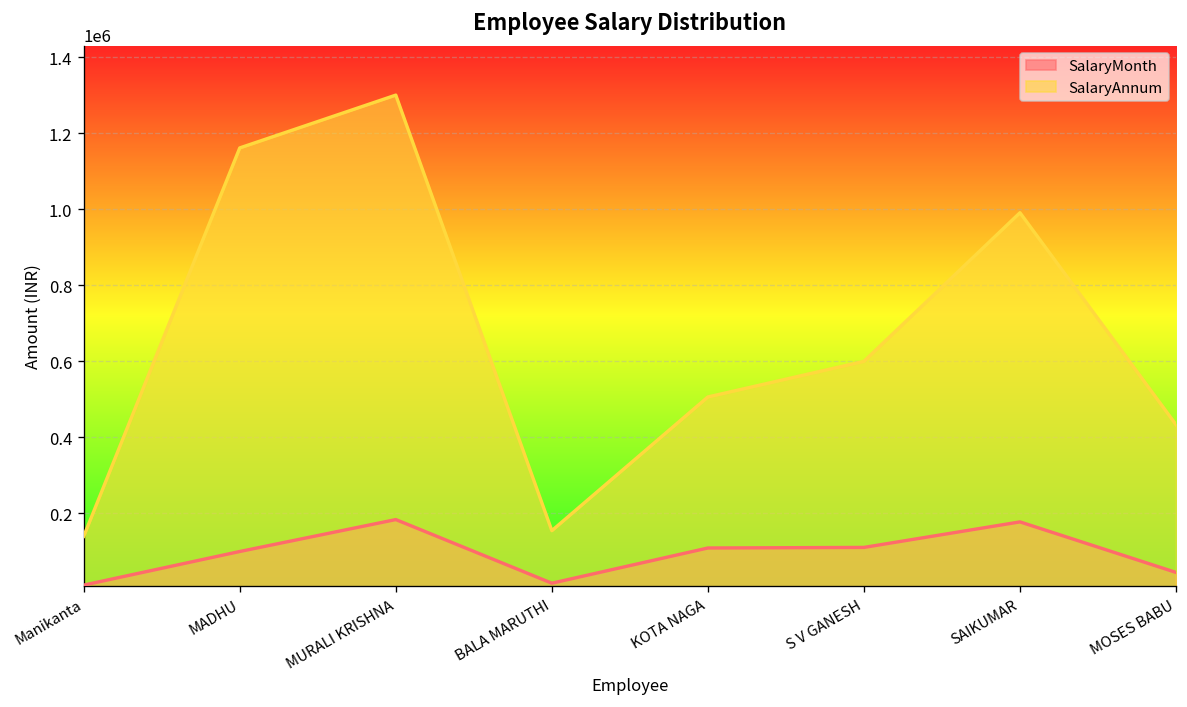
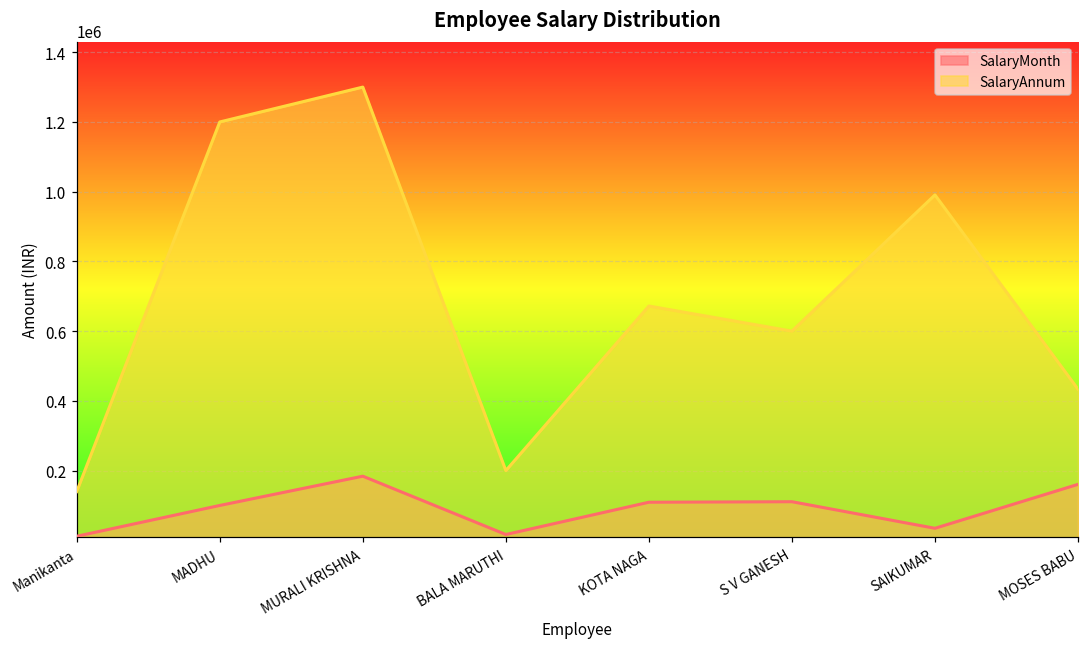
SalaryAnnum, MADHU: 1160000 -> 1200000
SalaryAnnum, BALA MARUTHI: 150000 -> 200000
SalaryAnnum, KOTA NAGA: 510000 -> 670000
SalaryMonth, SAIKUMAR: 180000 -> 30000
SalaryMonth, MOSES BABU: 50000 -> 160000
